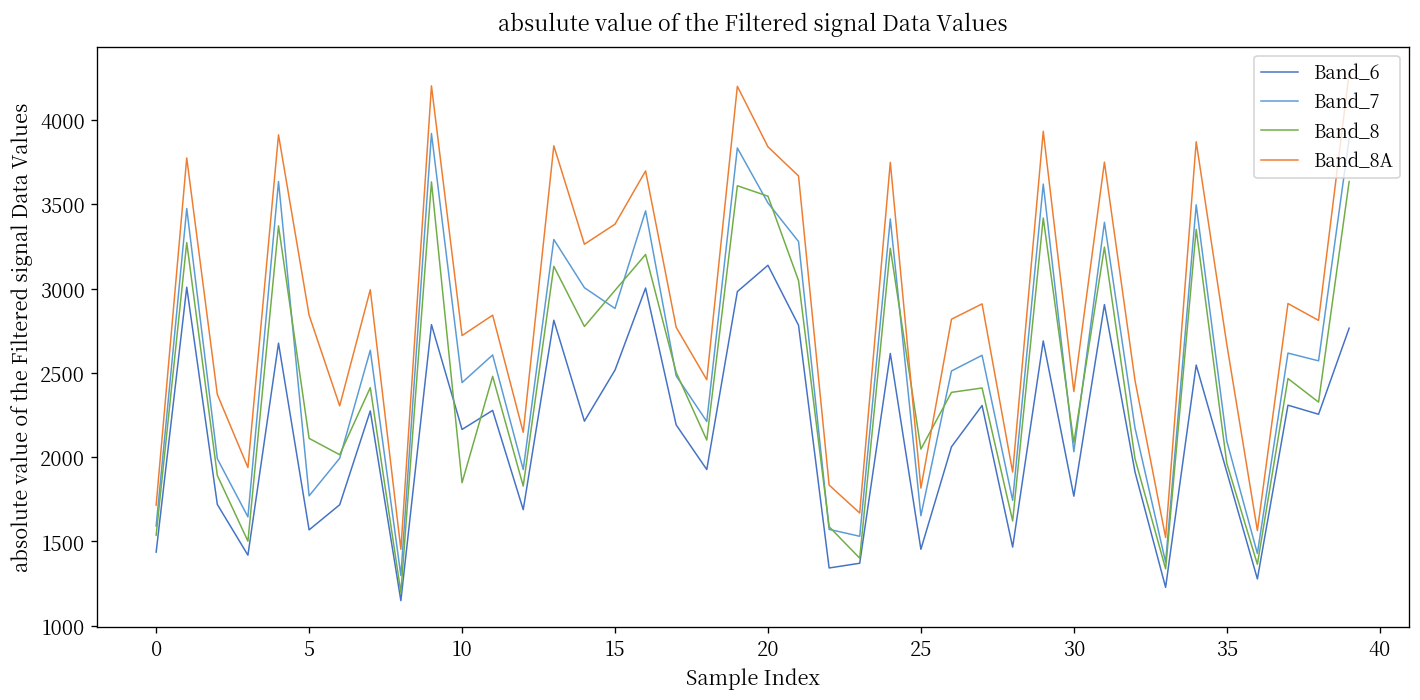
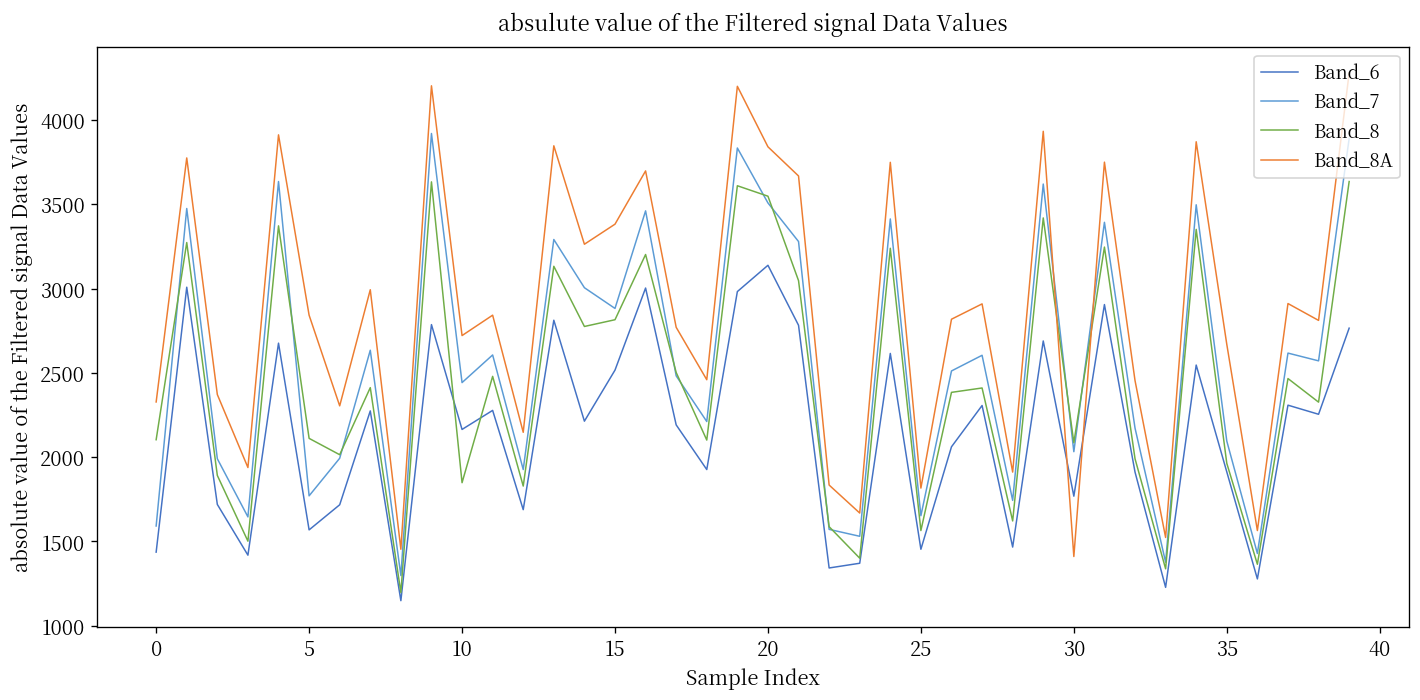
Band_8, 0: 1540 -> 2100
Band_8A, 0: 1720 -> 2330
Band_8, 15: 2990 -> 2820
Band_8, 25: 2050 -> 1560
Band_8A, 30: 2390 -> 1410
